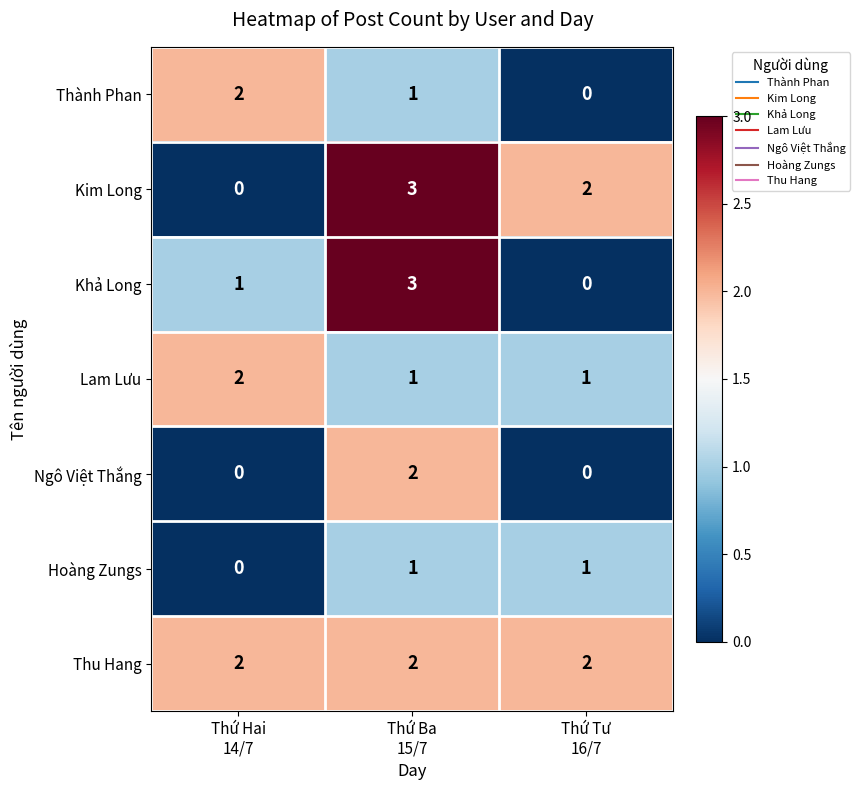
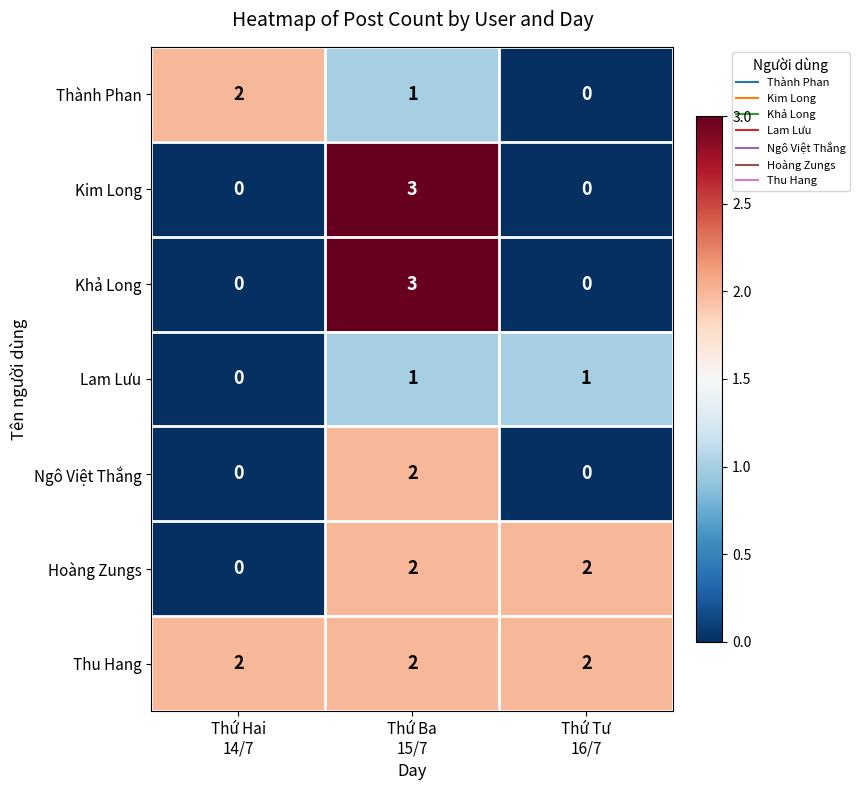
Kim Long, Thứ Tư 16/7: 2 -> 0
Khả Long, Thứ Hai 14/7: 1 -> 0
Lam Lưu, Thứ Hai 14/7: 2 -> 0
Hoàng Zungs, Thứ Ba 15/7: 1 -> 2
Hoàng Zungs, Thứ Tư 16/7: 1 -> 2
